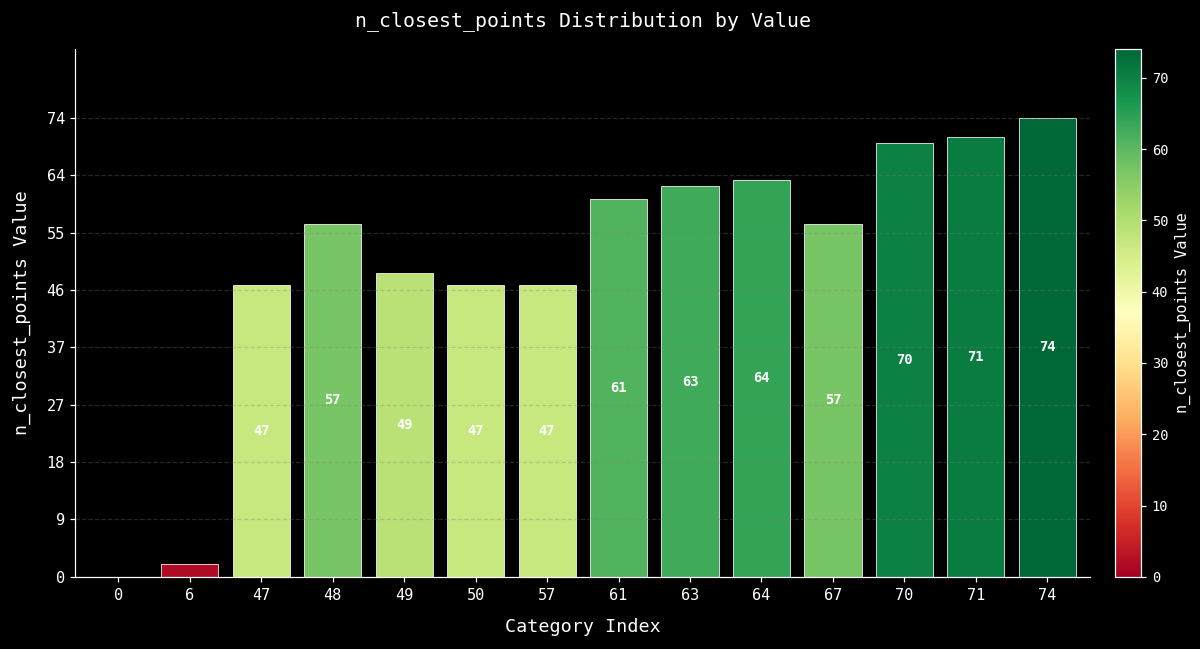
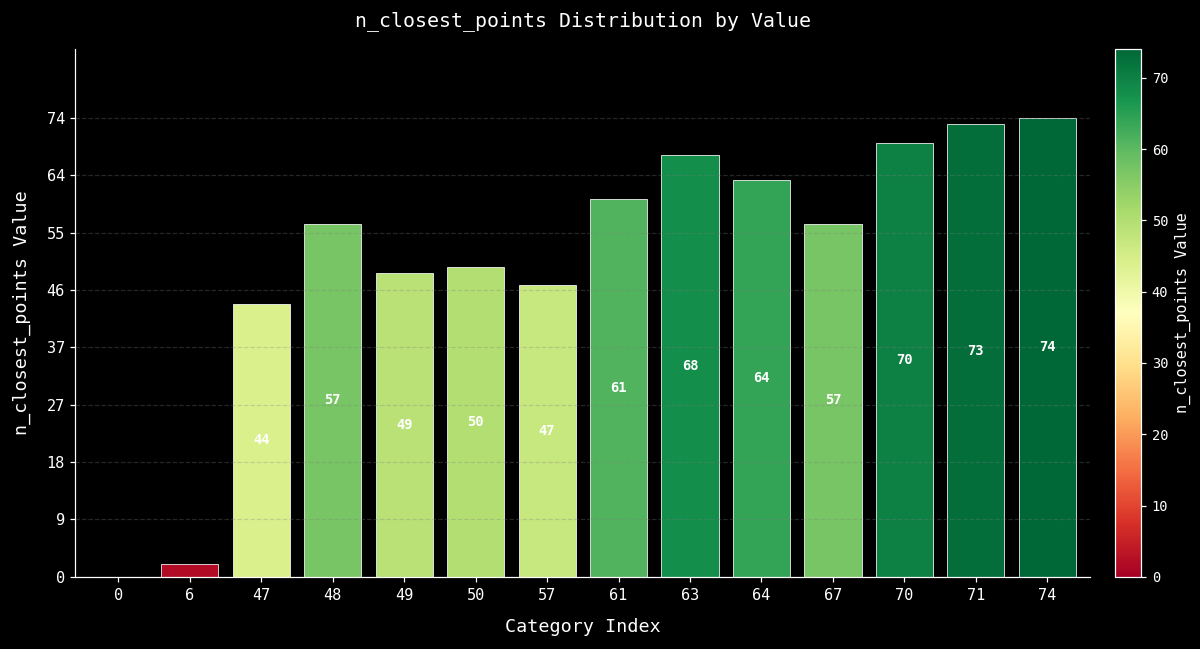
47: 47 -> 44
50: 47 -> 50
63: 63 -> 68
71: 71 -> 73
